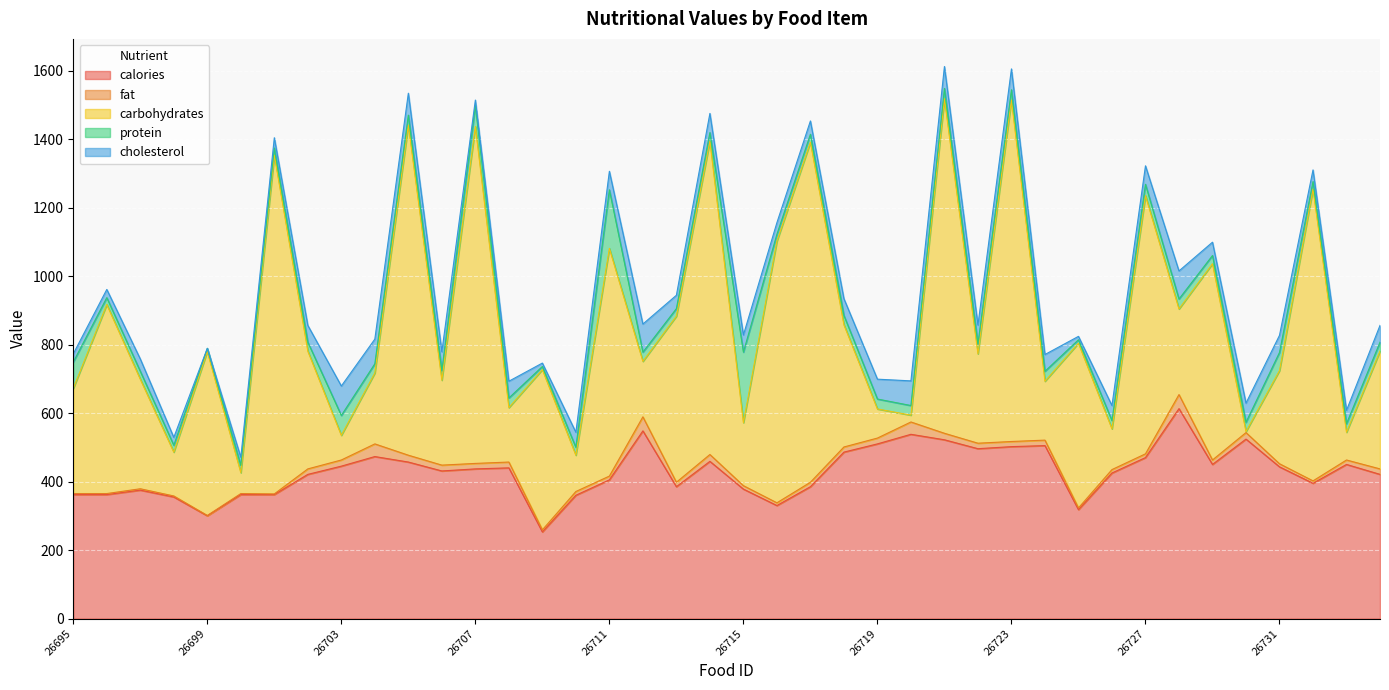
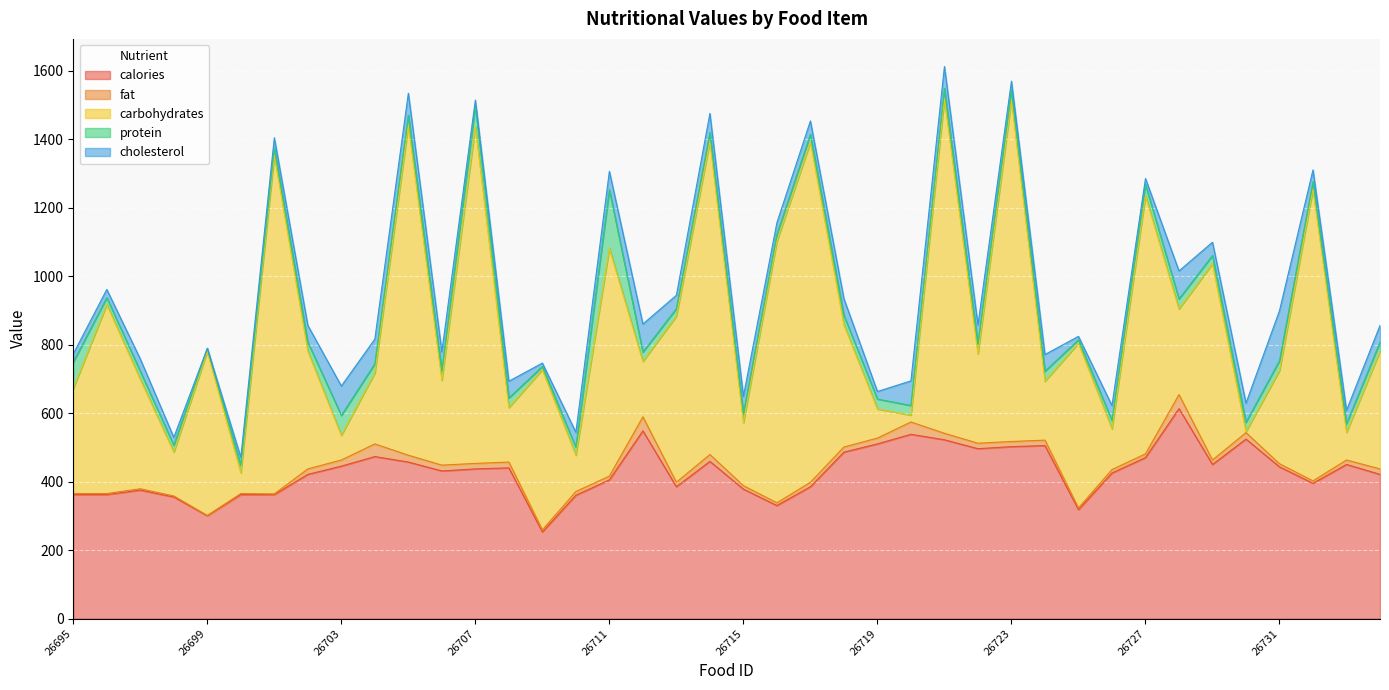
protein, 26715: 210 -> 30
cholesterol, 26719: 60 -> 20
cholesterol, 26723: 60 -> 30
cholesterol, 26727: 50 -> 20
protein, 26731: 50 -> 30
cholesterol, 26731: 50 -> 150
